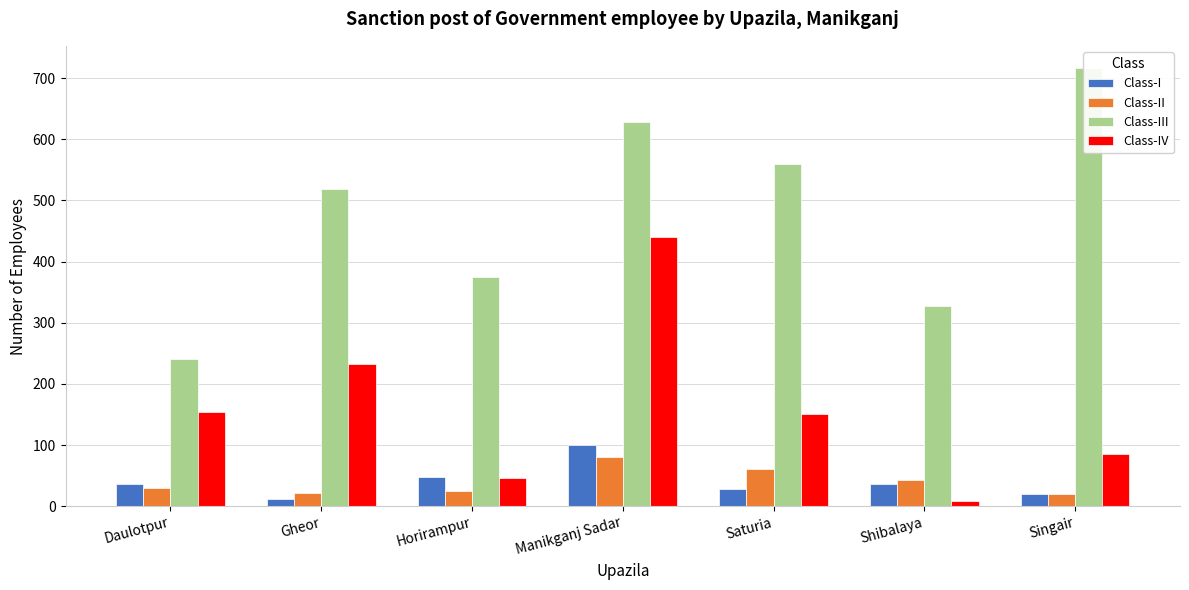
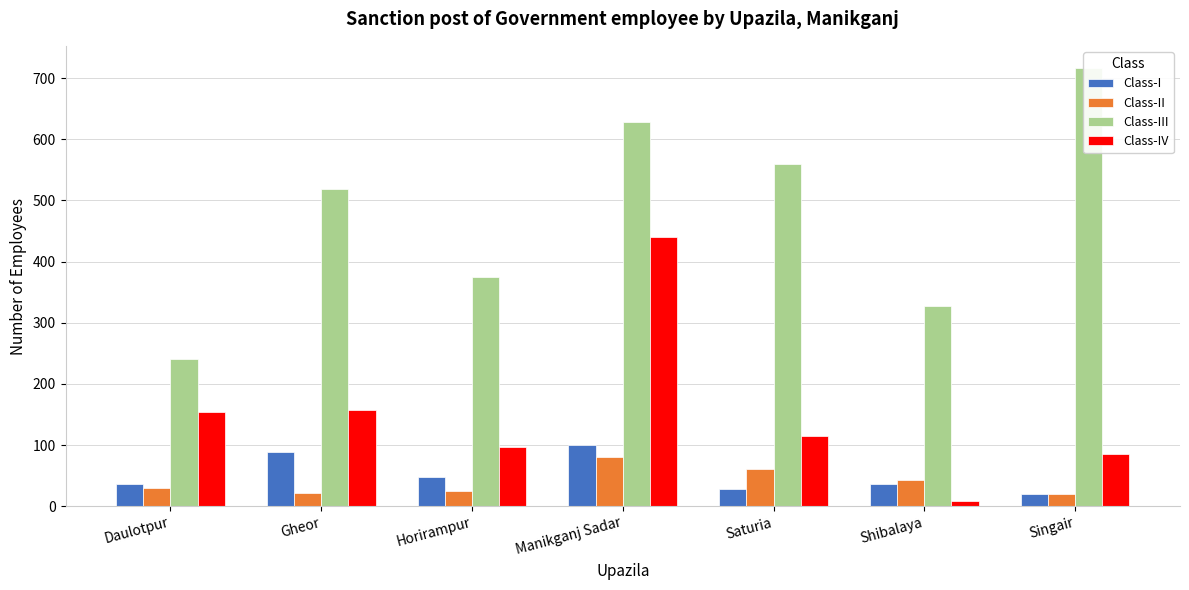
Class-I, Gheor: 10 -> 90
Class-IV, Gheor: 230 -> 160
Class-IV, Horirampur: 50 -> 100
Class-IV, Saturia: 150 -> 120
